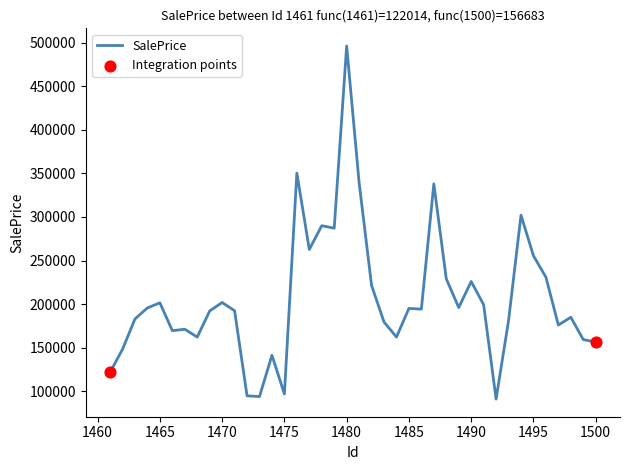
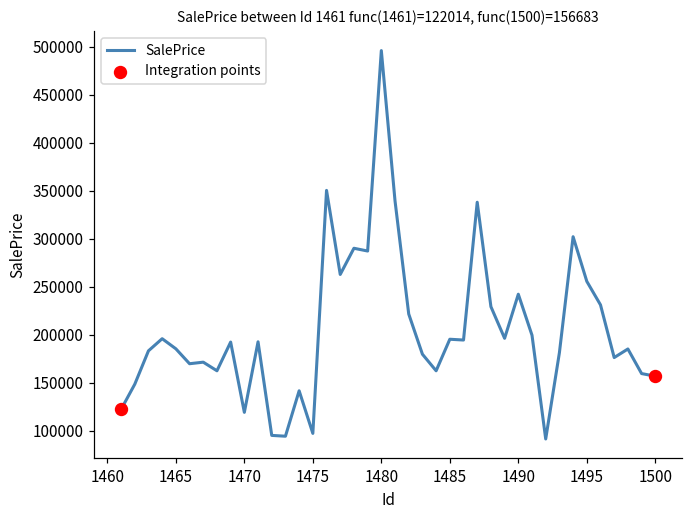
SalePrice, 1465: 200000 -> 190000
SalePrice, 1470: 200000 -> 120000
SalePrice, 1490: 230000 -> 240000
